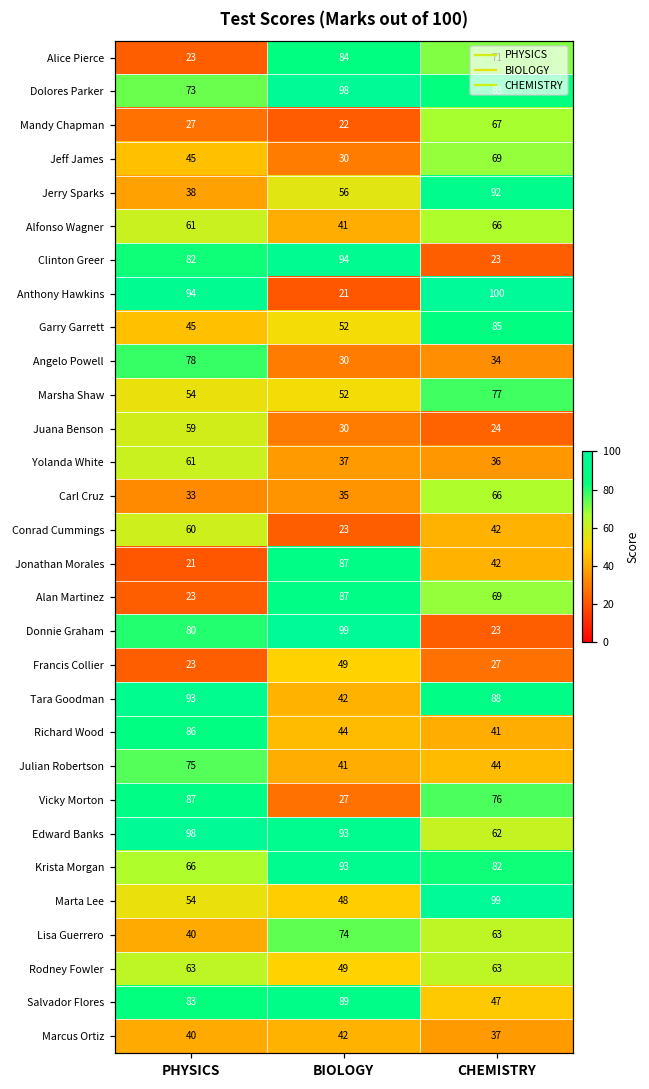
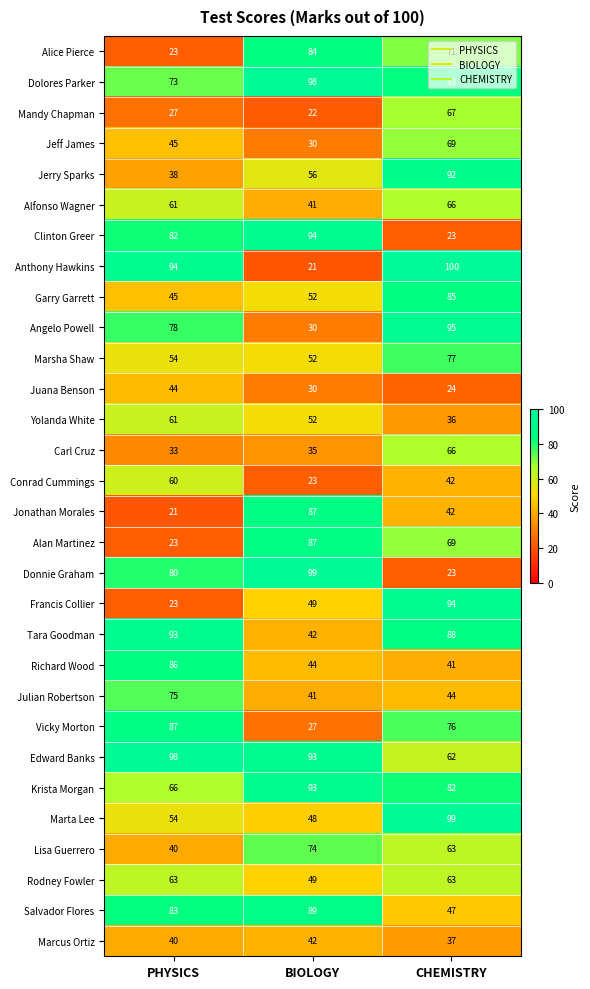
Angelo Powell, CHEMISTRY: 34 -> 95
Juana Benson, PHYSICS: 59 -> 44
Yolanda White, BIOLOGY: 37 -> 52
Francis Collier, CHEMISTRY: 27 -> 94
